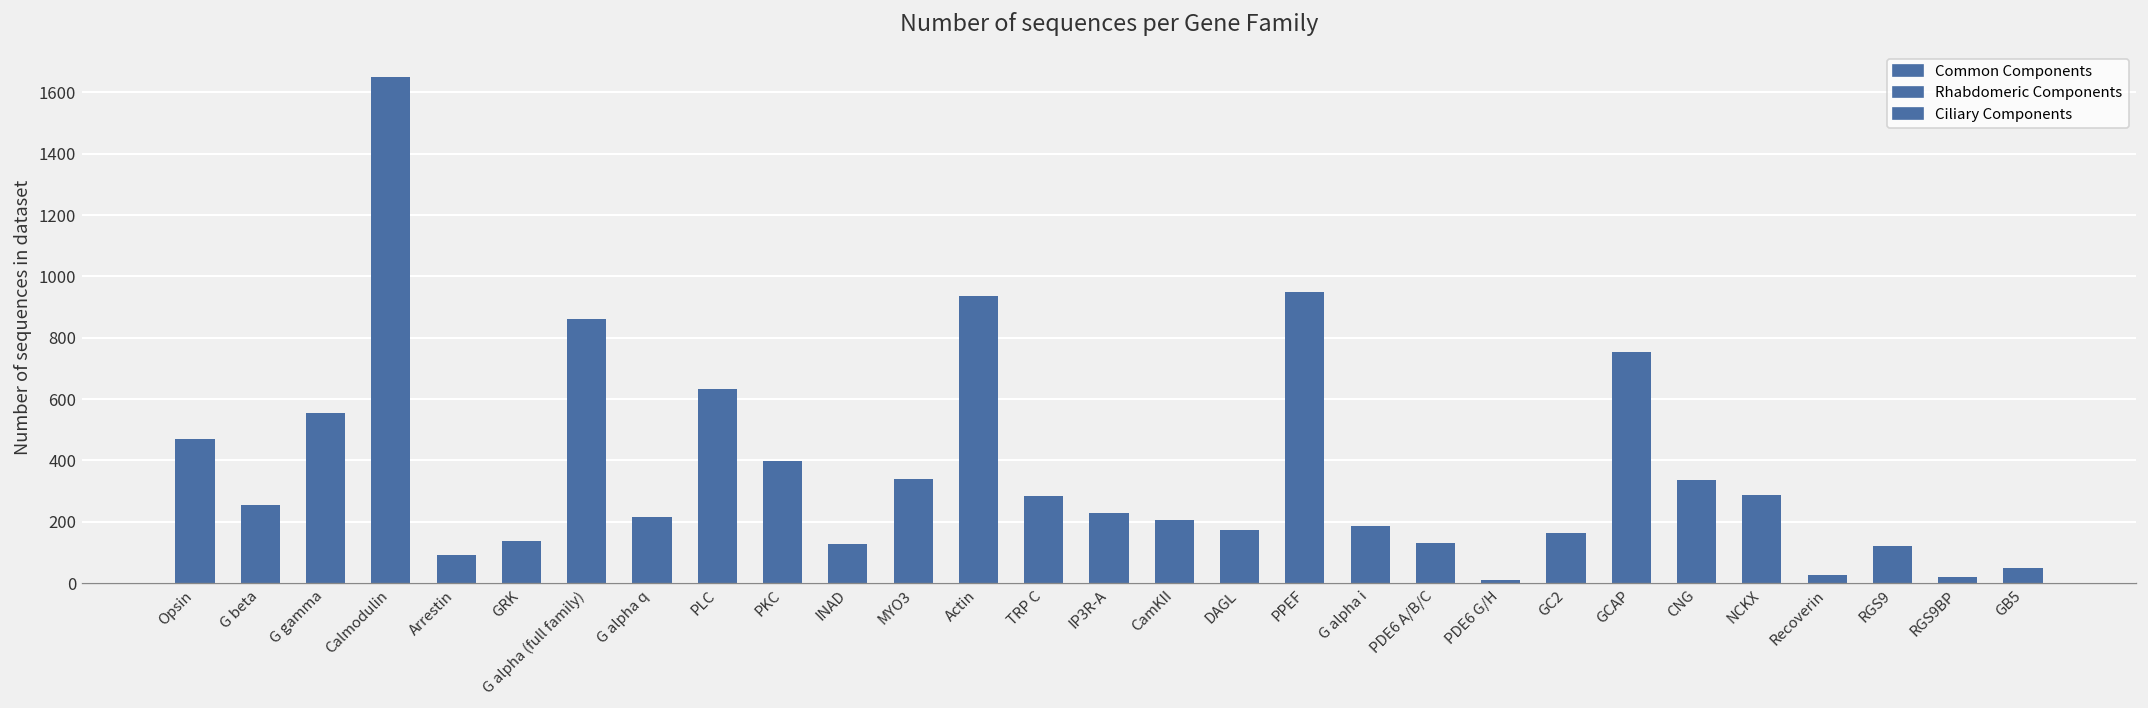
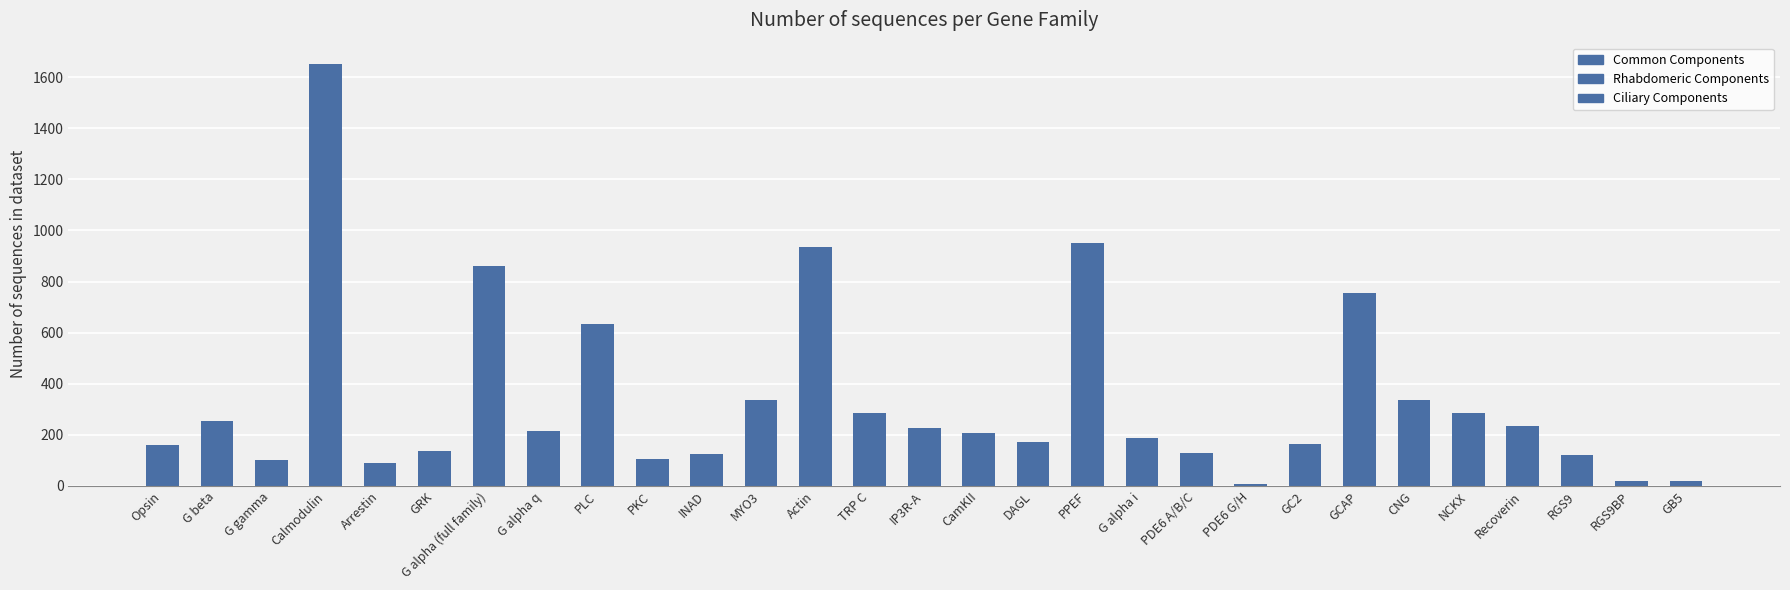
Opsin: 470 -> 160
G gamma: 550 -> 100
PKC: 400 -> 110
Recoverin: 30 -> 240
GB5: 50 -> 20
